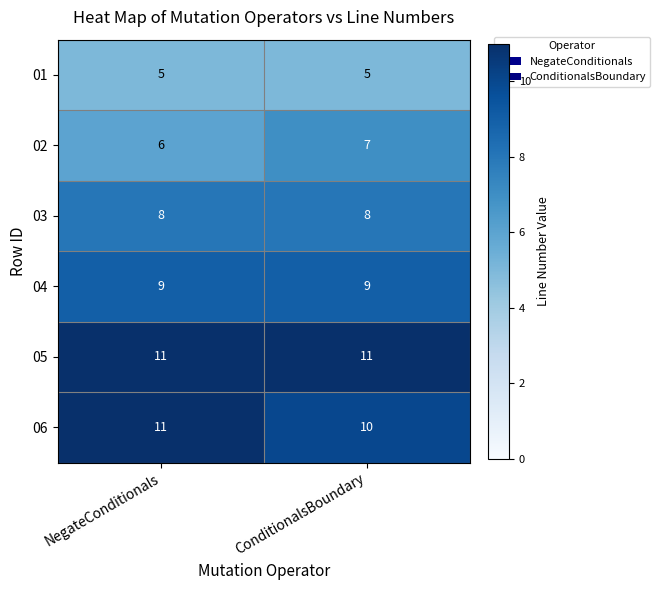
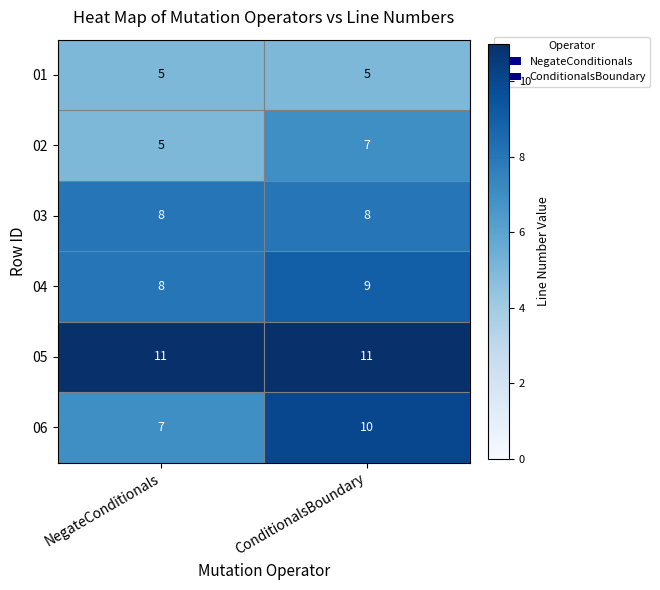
02, NegateConditionals: 6 -> 5
04, NegateConditionals: 9 -> 8
06, NegateConditionals: 11 -> 7
